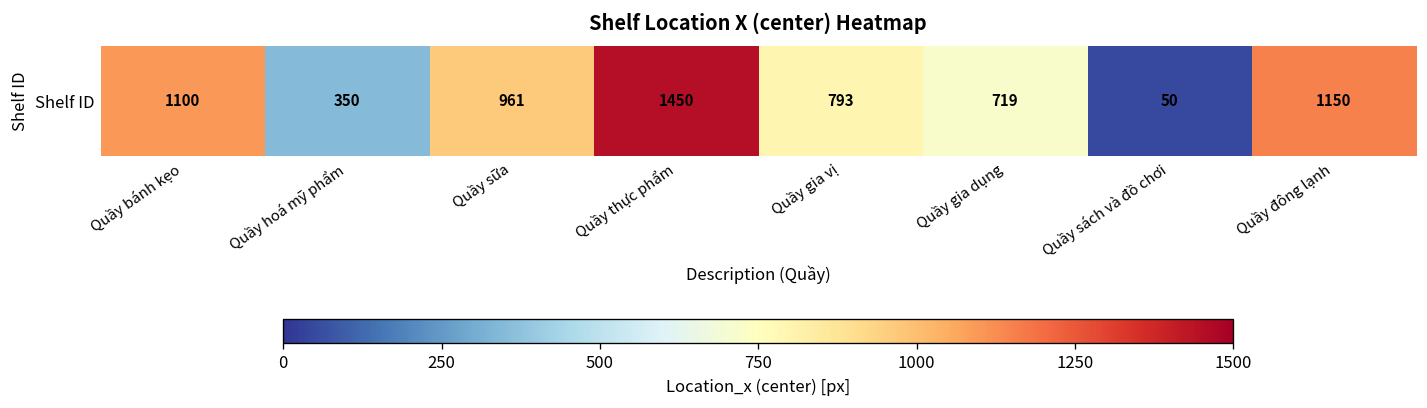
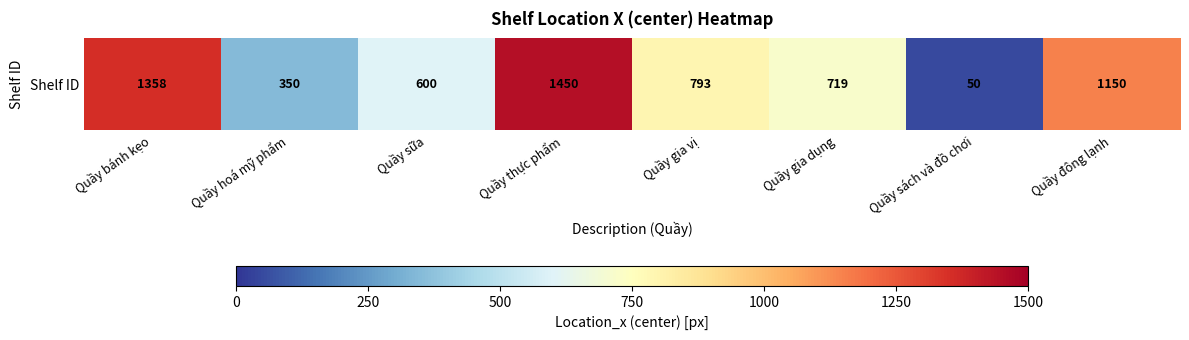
Shelf ID, Quầy bánh kẹo: 1100 -> 1358
Shelf ID, Quầy sữa: 961 -> 600
